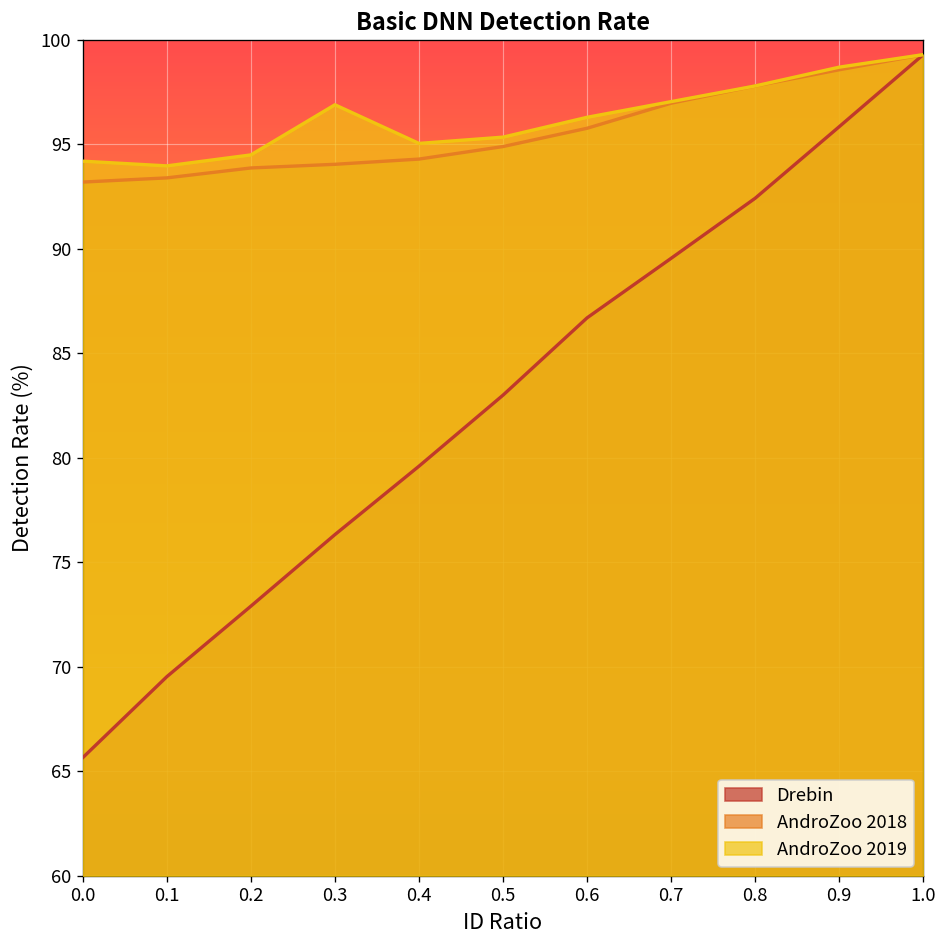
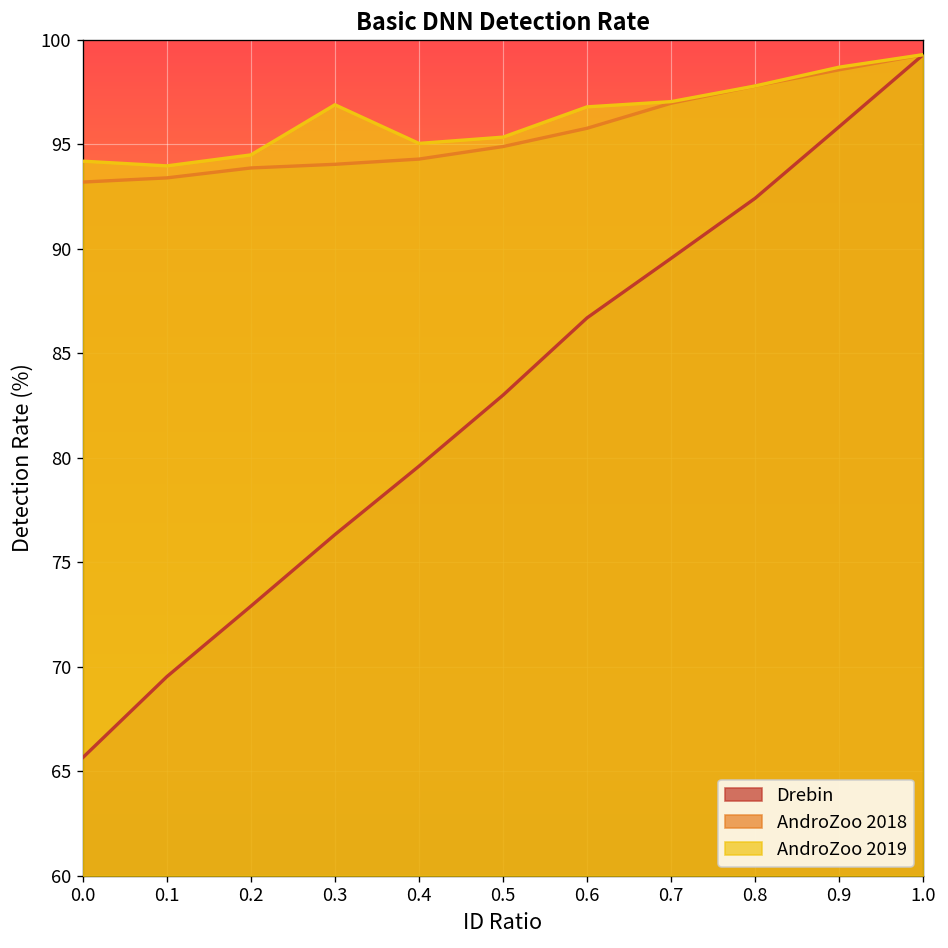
AndroZoo 2019, 0.6: 96.3 -> 96.8
